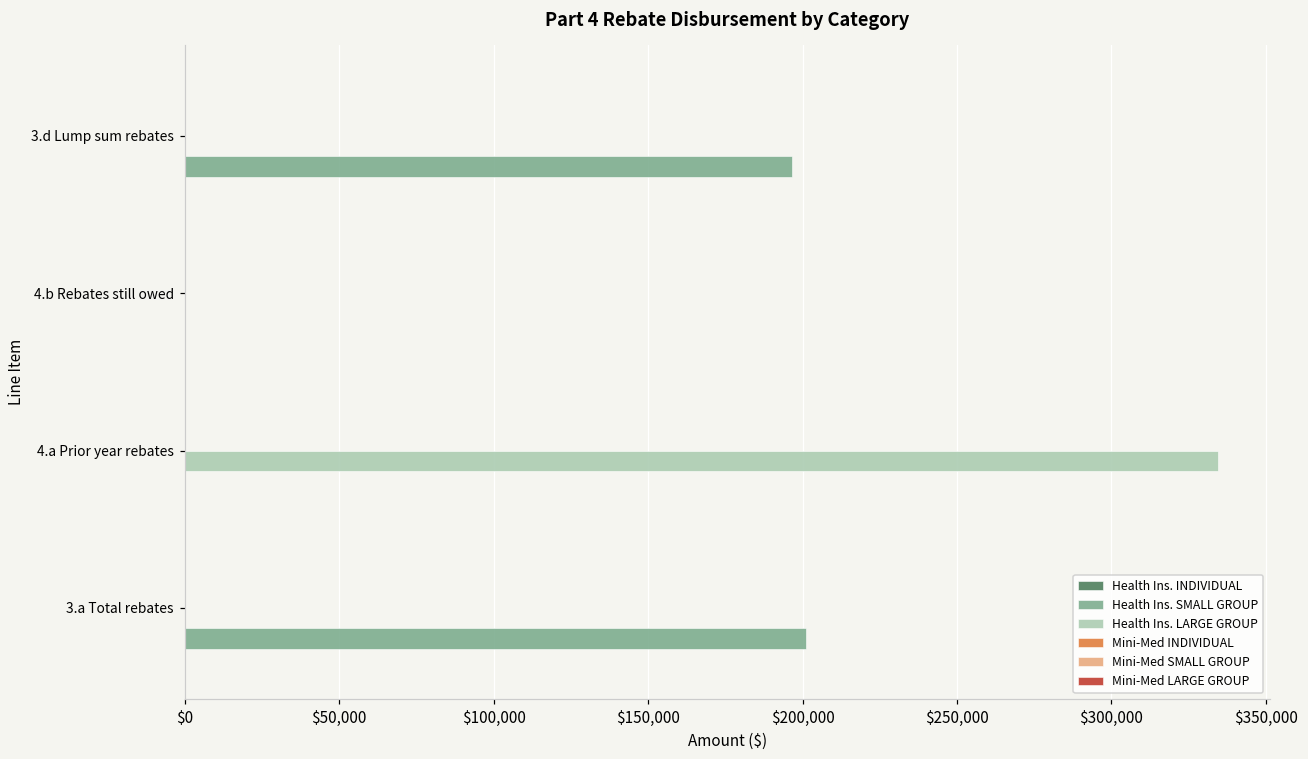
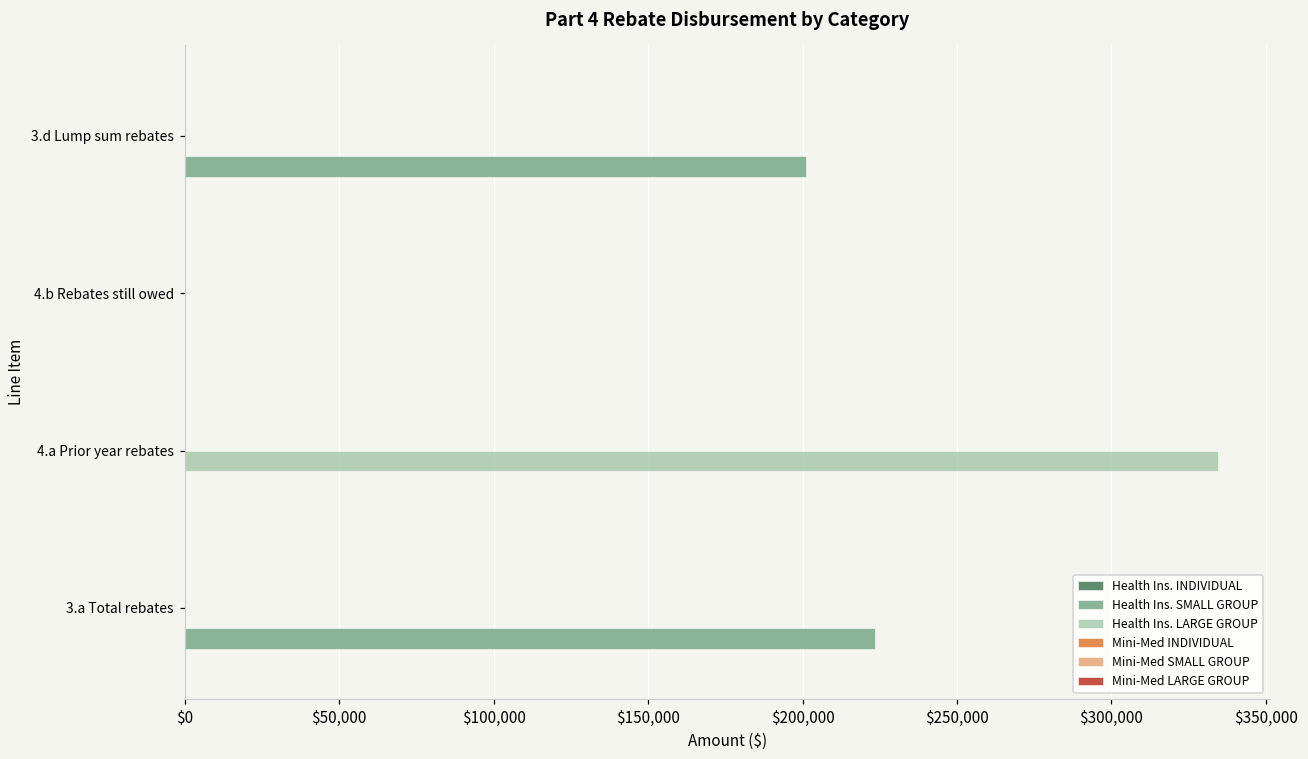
Health Ins. SMALL GROUP, 3.d Lump sum rebates: $197,000 -> $201,000
Health Ins. SMALL GROUP, 3.a Total rebates: $201,000 -> $224,000
